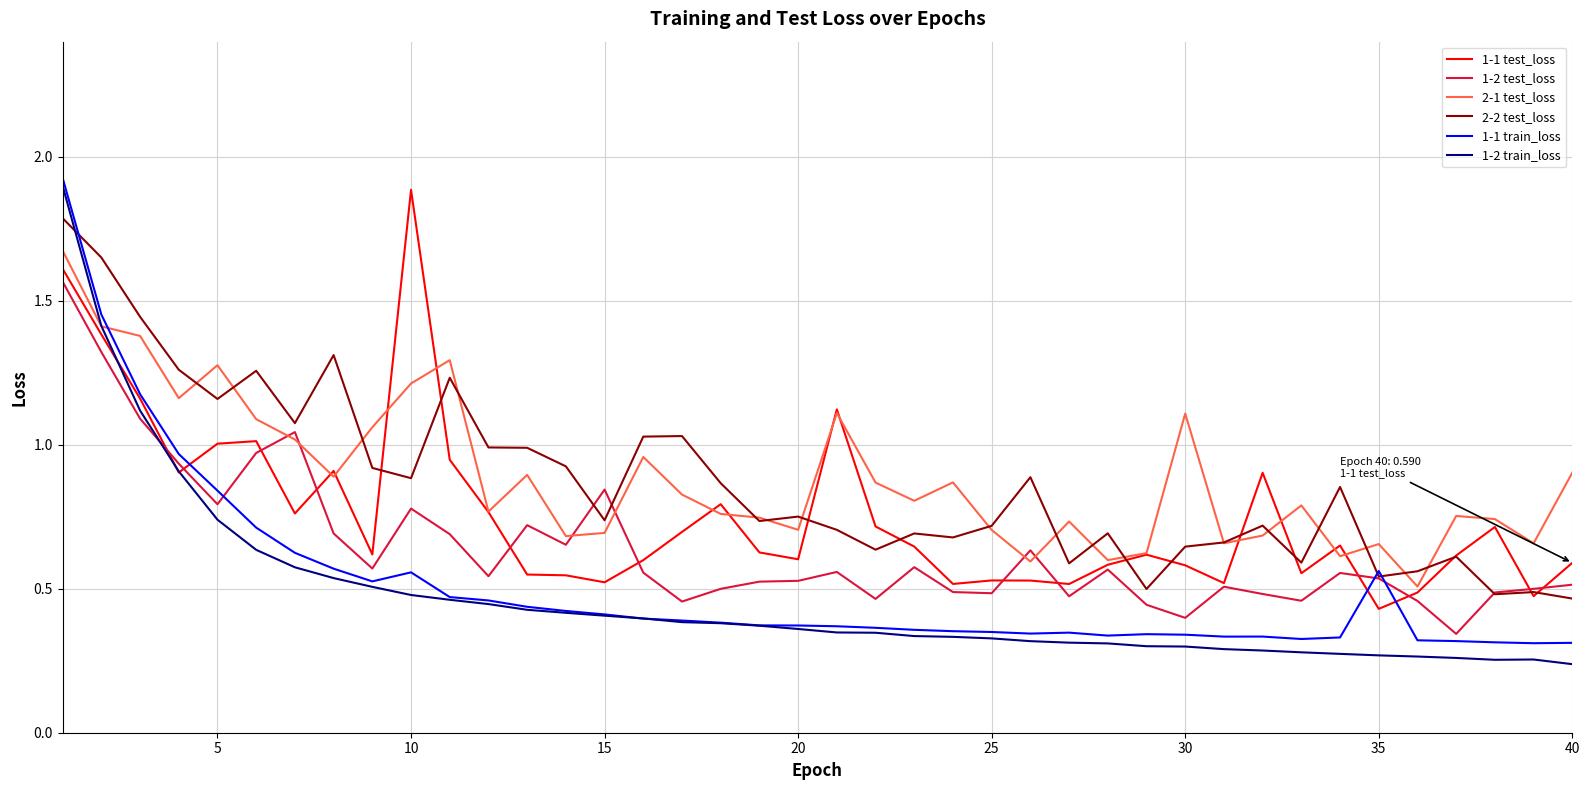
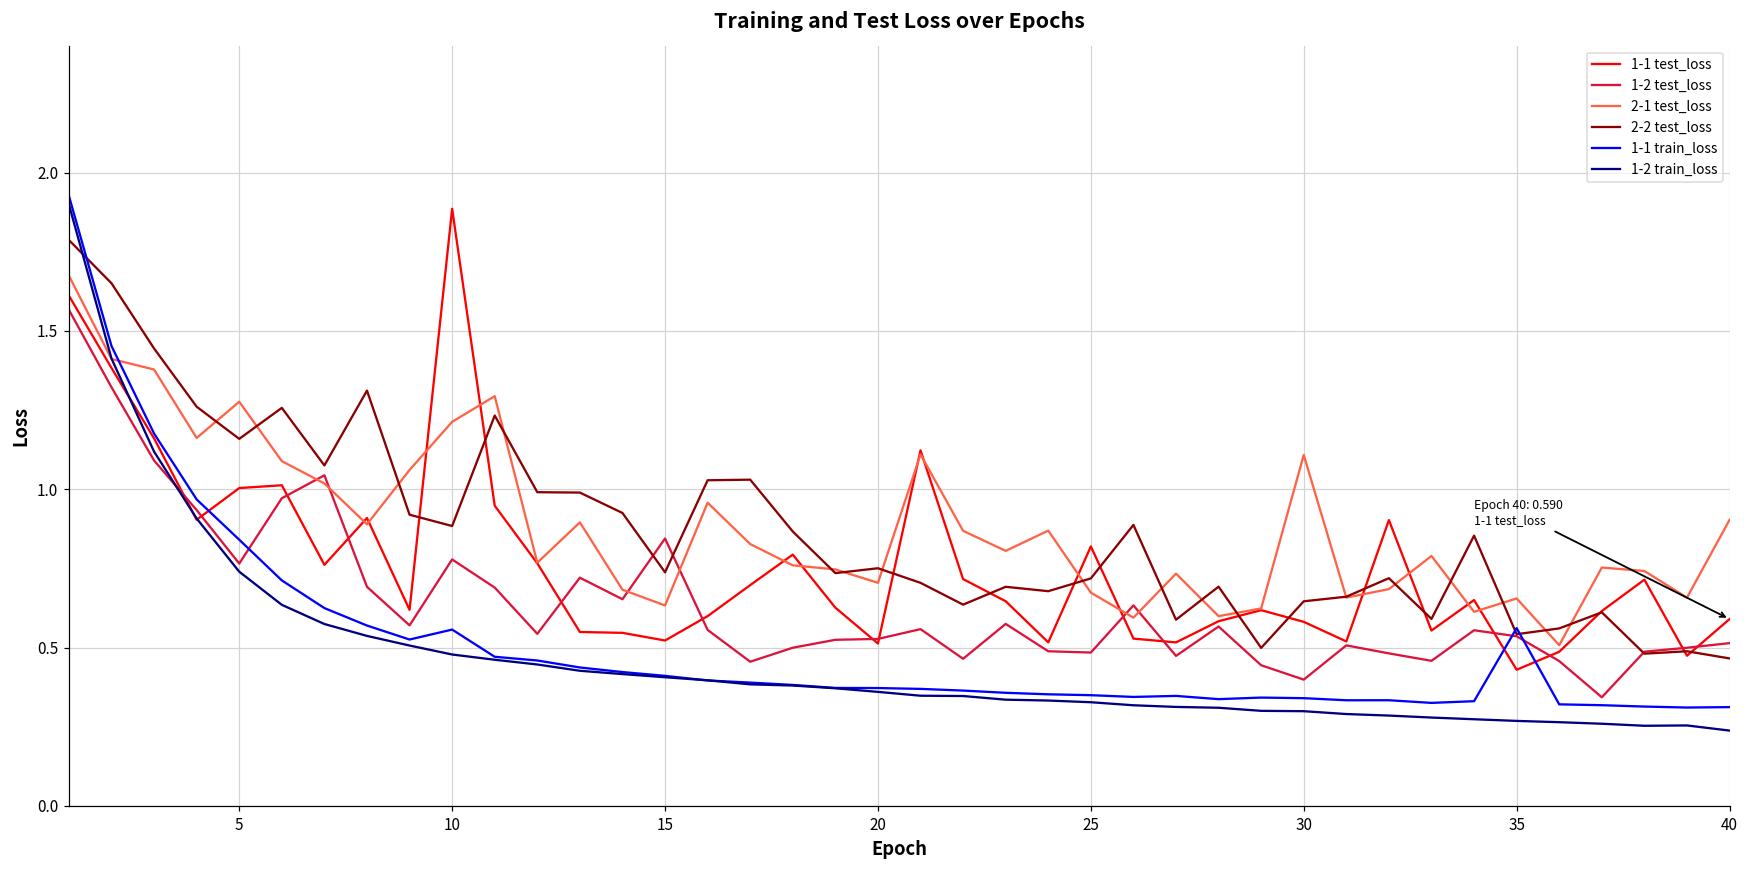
1-2 test_loss, 5: 0.79 -> 0.77
2-1 test_loss, 15: 0.69 -> 0.63
1-1 test_loss, 20: 0.60 -> 0.51
1-1 test_loss, 25: 0.53 -> 0.82
2-1 test_loss, 25: 0.70 -> 0.67
